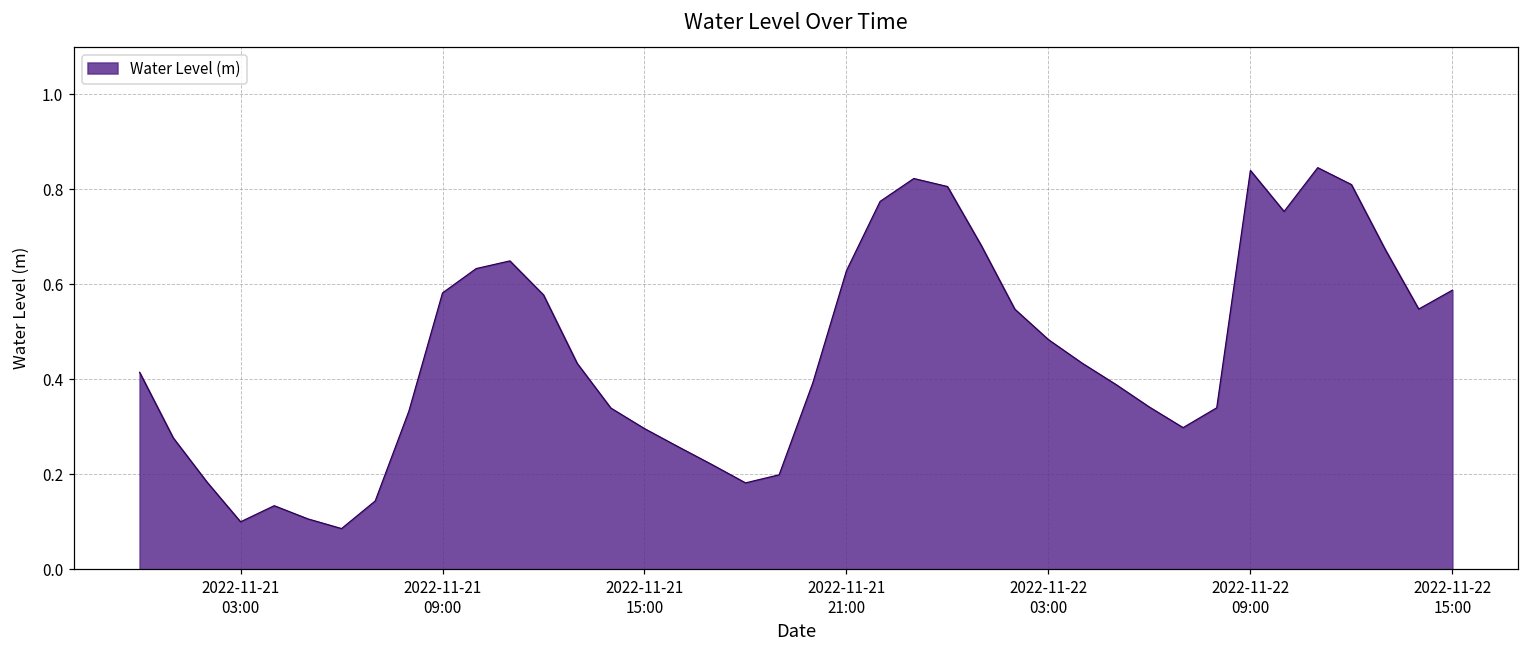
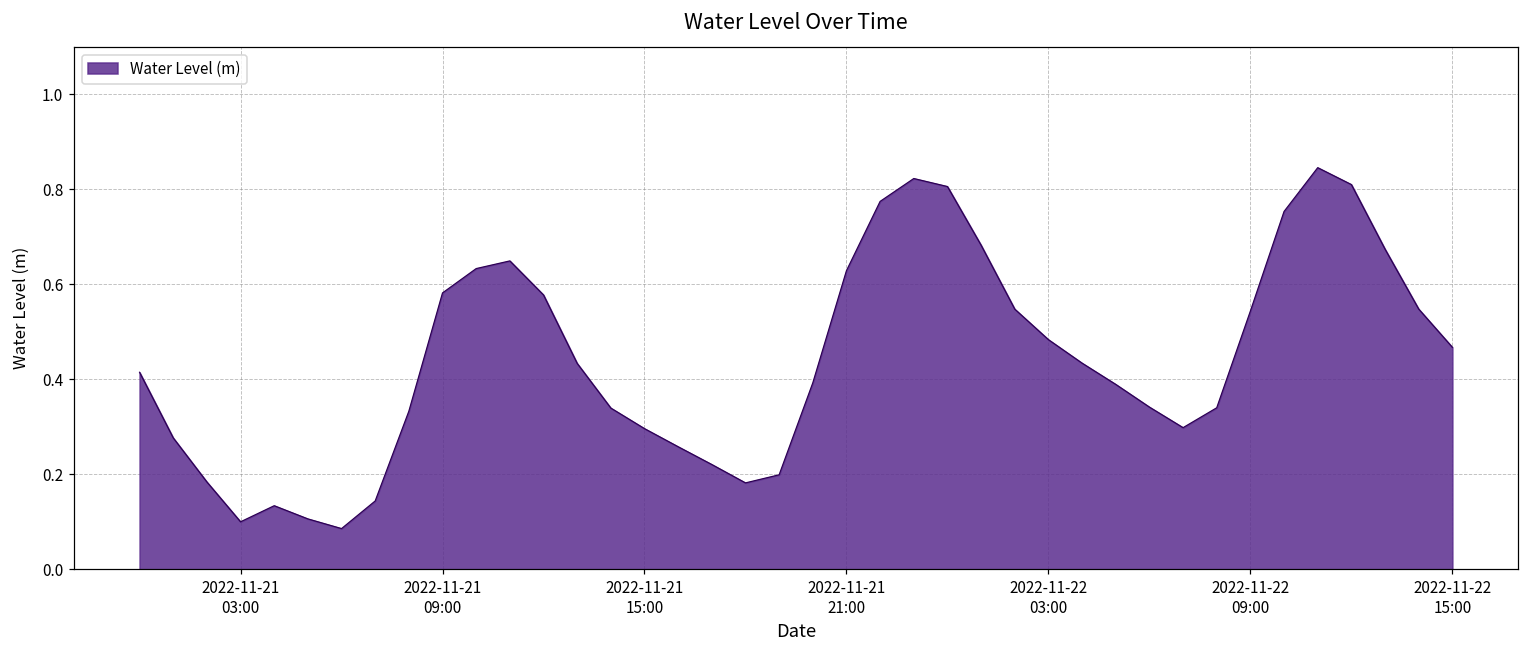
2022-11-22 09:00: 0.84 -> 0.54
2022-11-22 15:00: 0.59 -> 0.47
